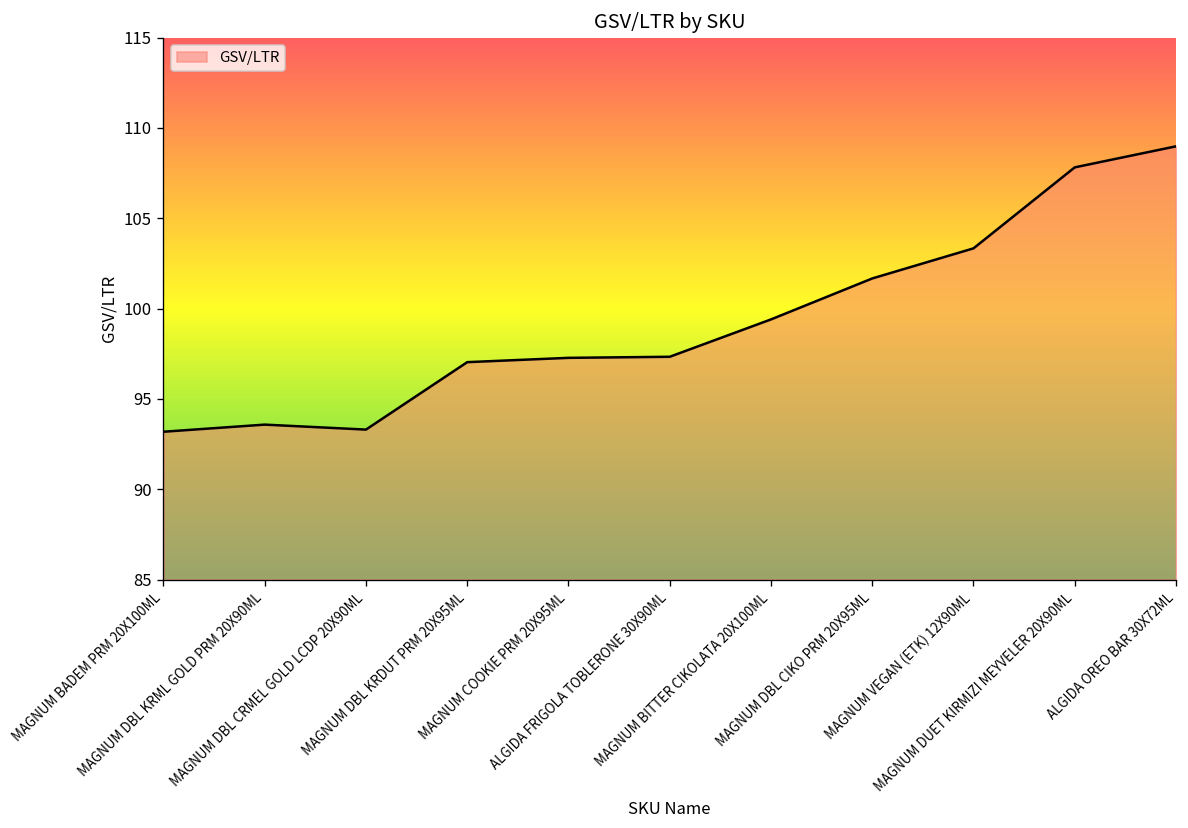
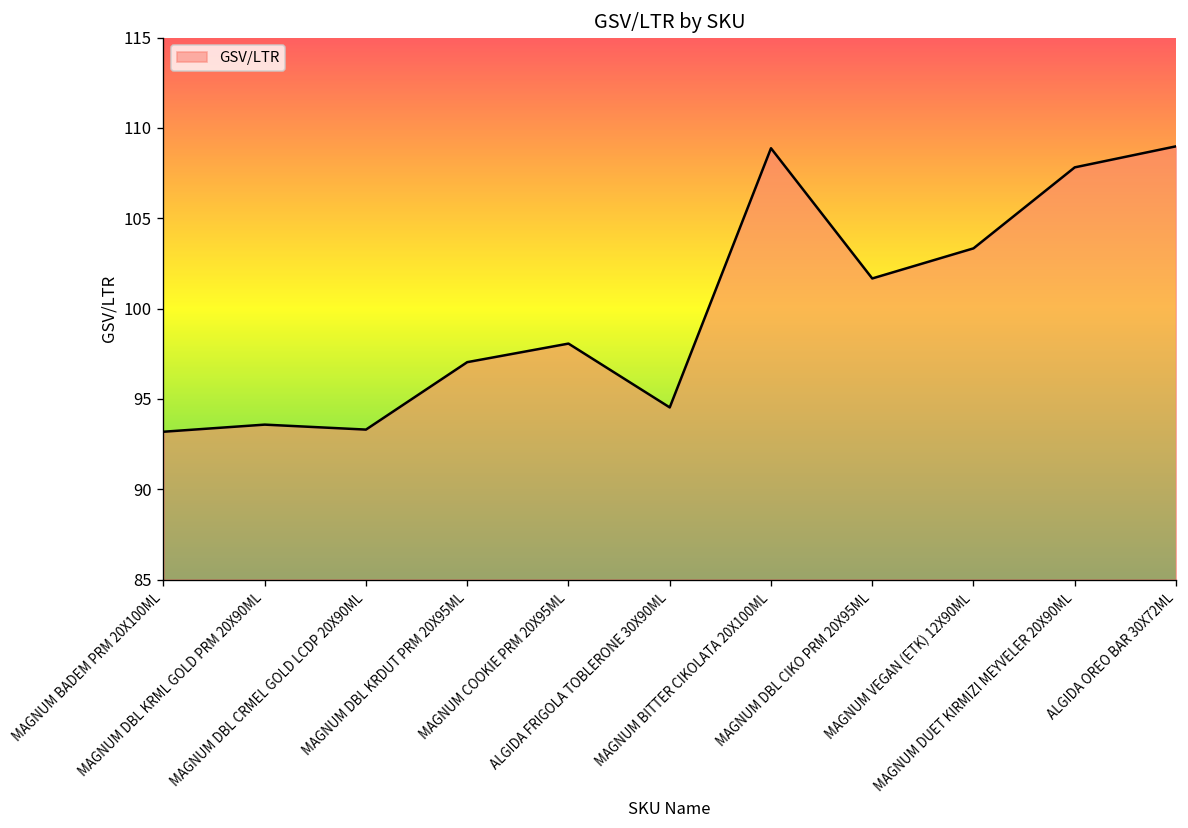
MAGNUM COOKIE PRM 20X95ML: 97.3 -> 98.1
ALGIDA FRIGOLA TOBLERONE 30X90ML: 97.3 -> 94.5
MAGNUM BITTER CIKOLATA 20X100ML: 99.4 -> 108.9
